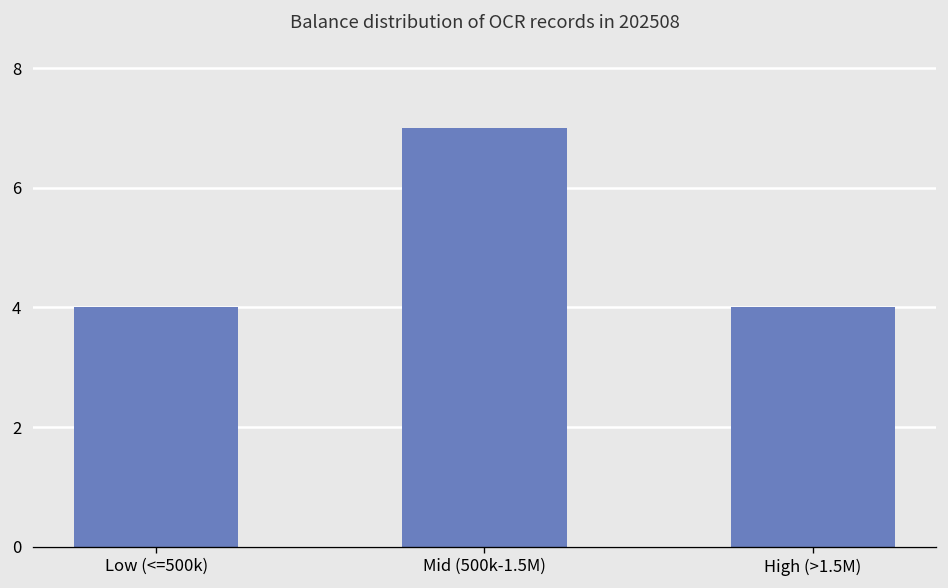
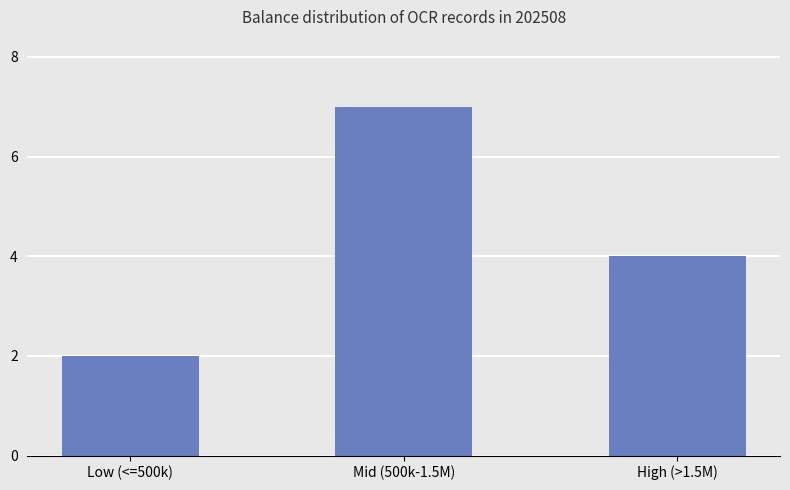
Low (<=500k): 4 -> 2
